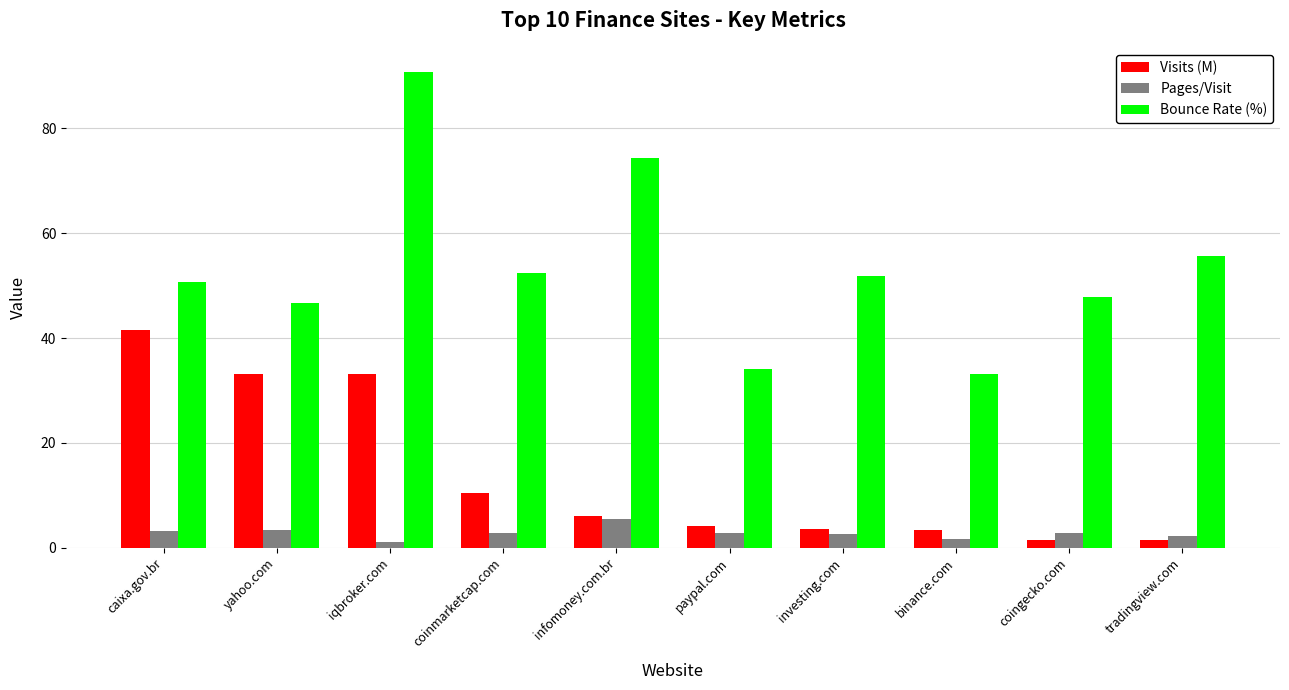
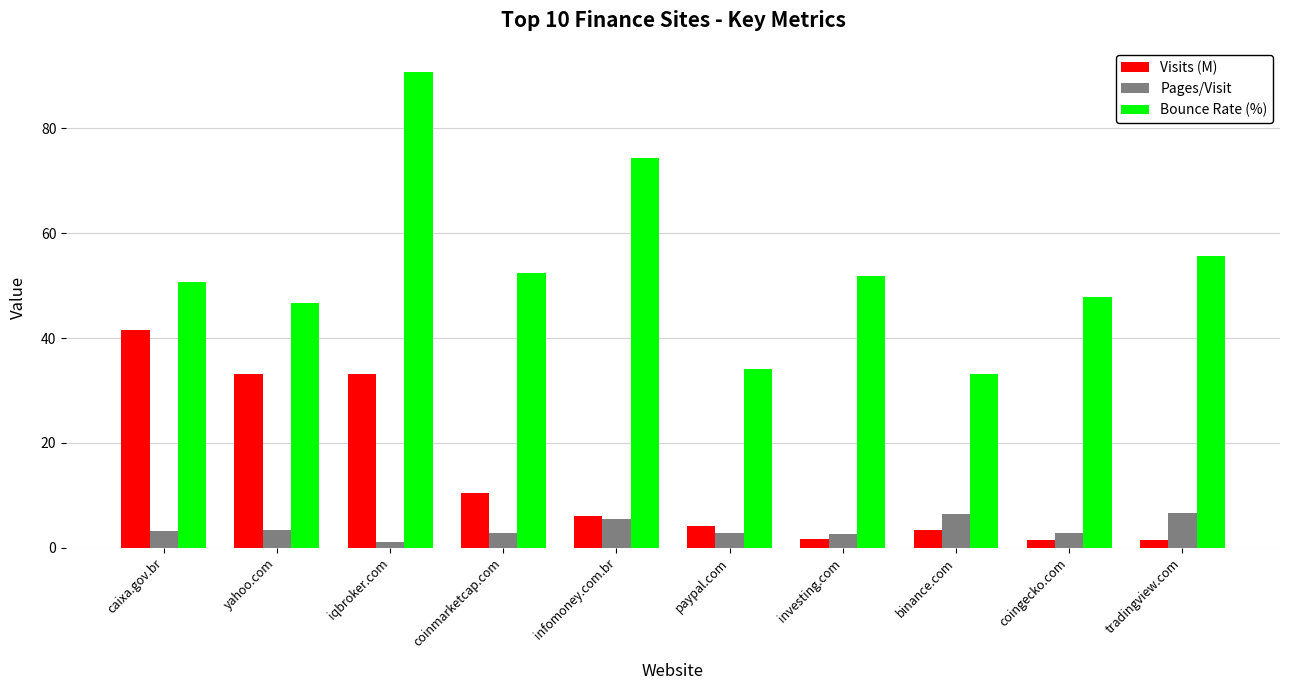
Visits (M), investing.com: 4 -> 2
Pages/Visit, binance.com: 2 -> 6
Pages/Visit, tradingview.com: 2 -> 7
